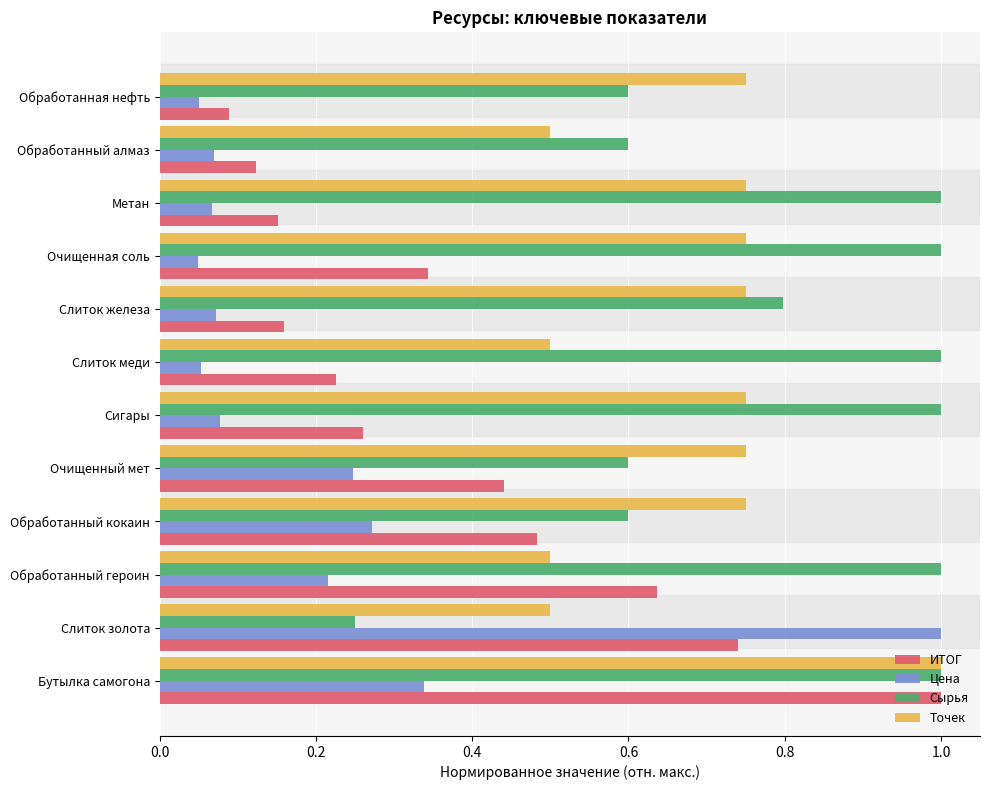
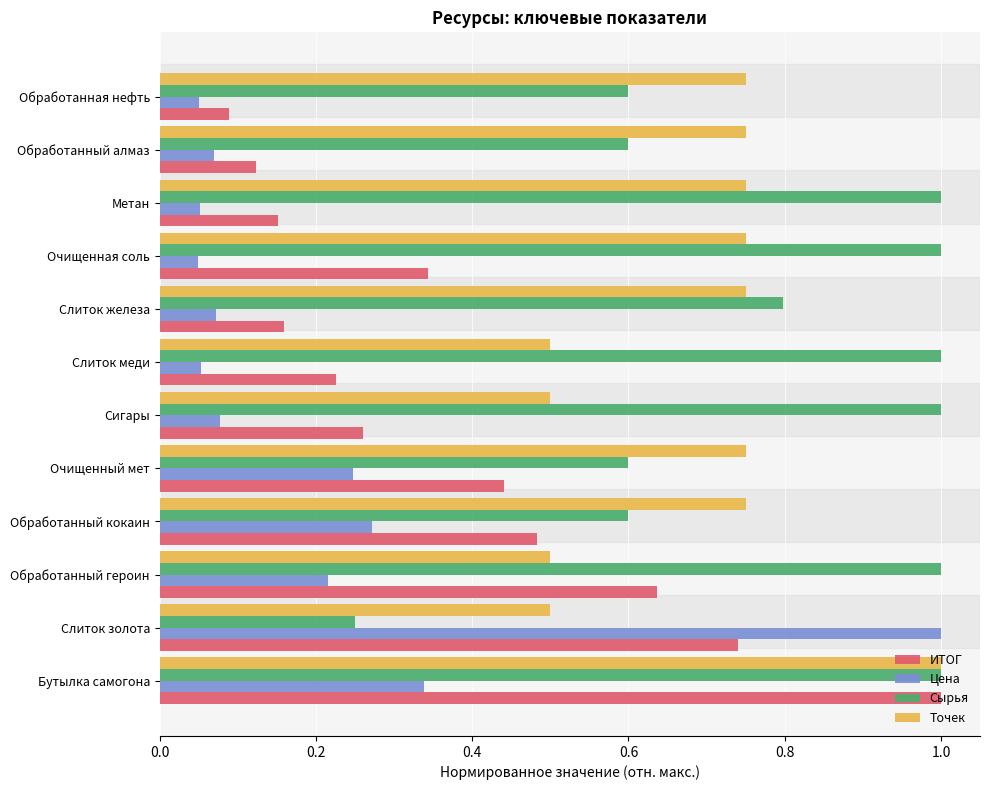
Точек, Обработанный алмаз: 0.50 -> 0.75
Цена, Метан: 0.07 -> 0.05
Точек, Сигары: 0.75 -> 0.50
